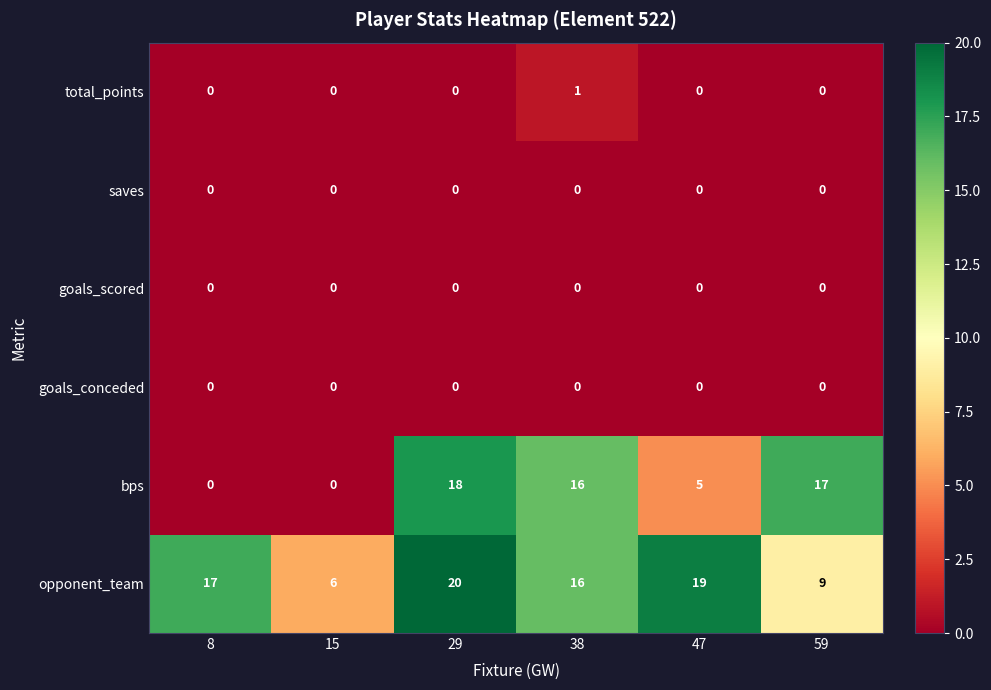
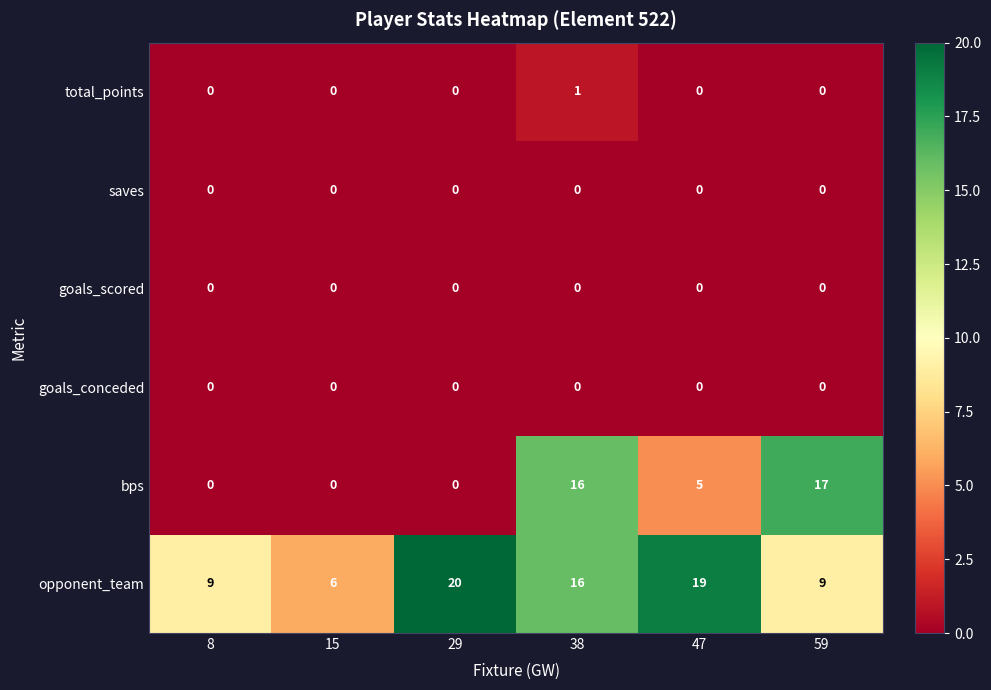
bps, 29: 18 -> 0
opponent_team, 8: 17 -> 9
